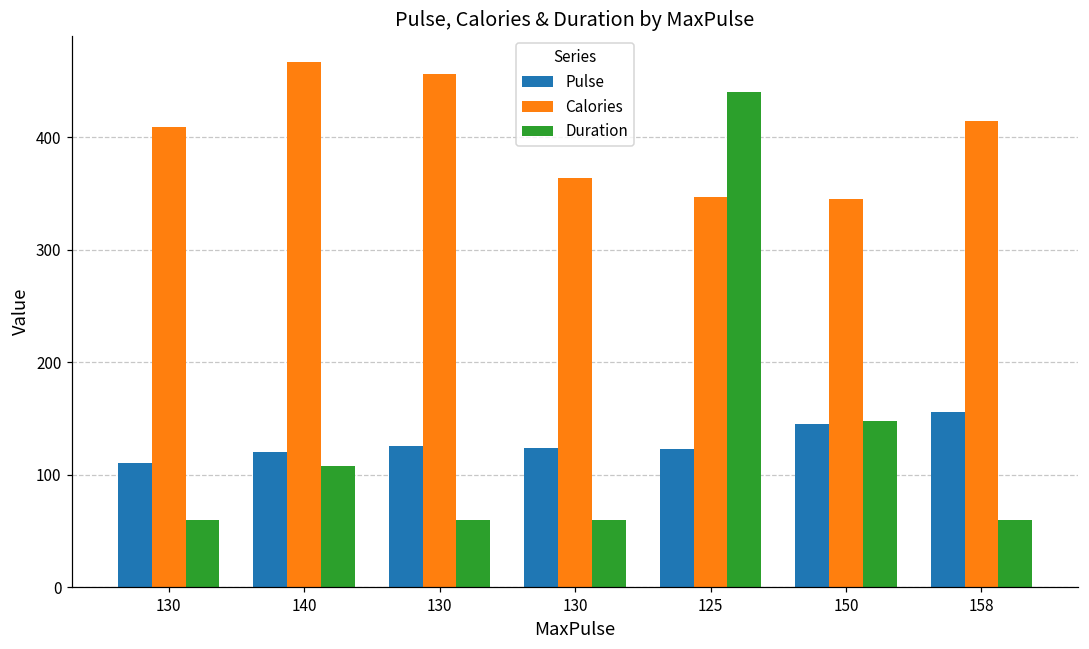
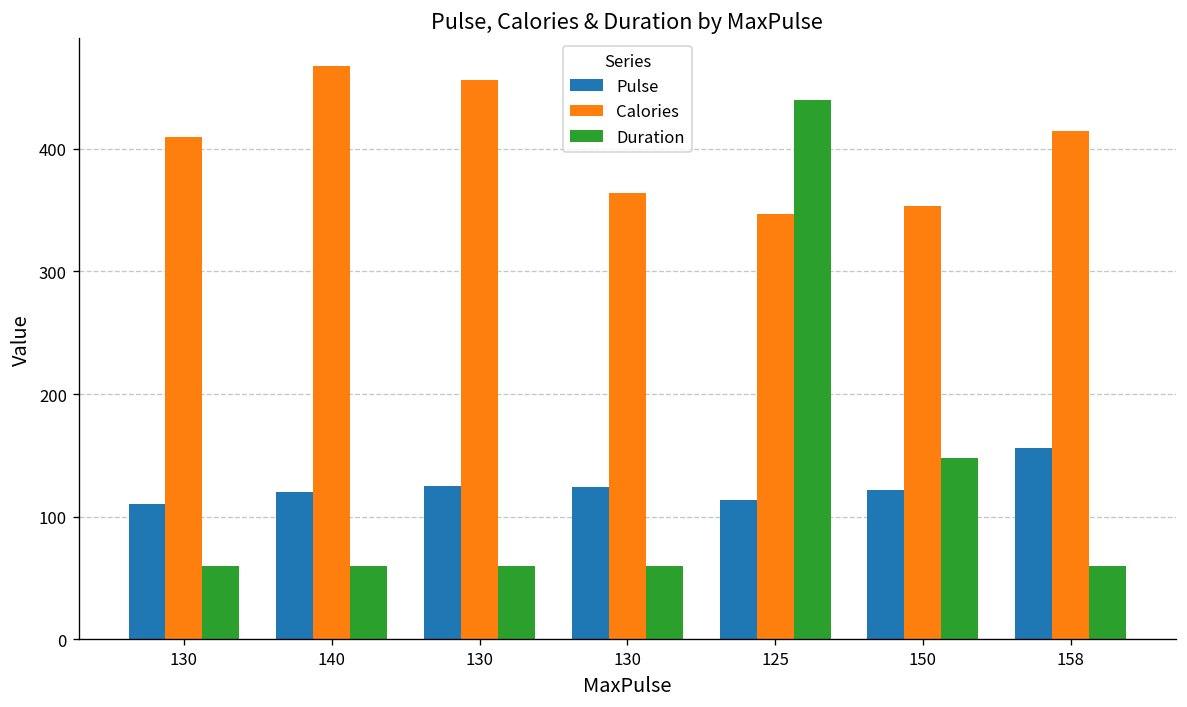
Duration, 140: 108 -> 60
Pulse, 125: 123 -> 114
Pulse, 150: 145 -> 122
Calories, 150: 345 -> 353
